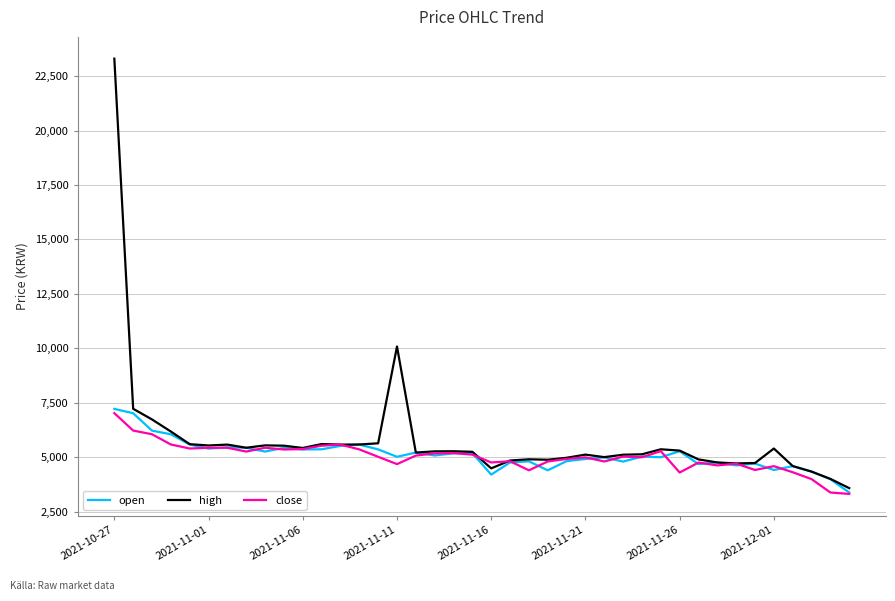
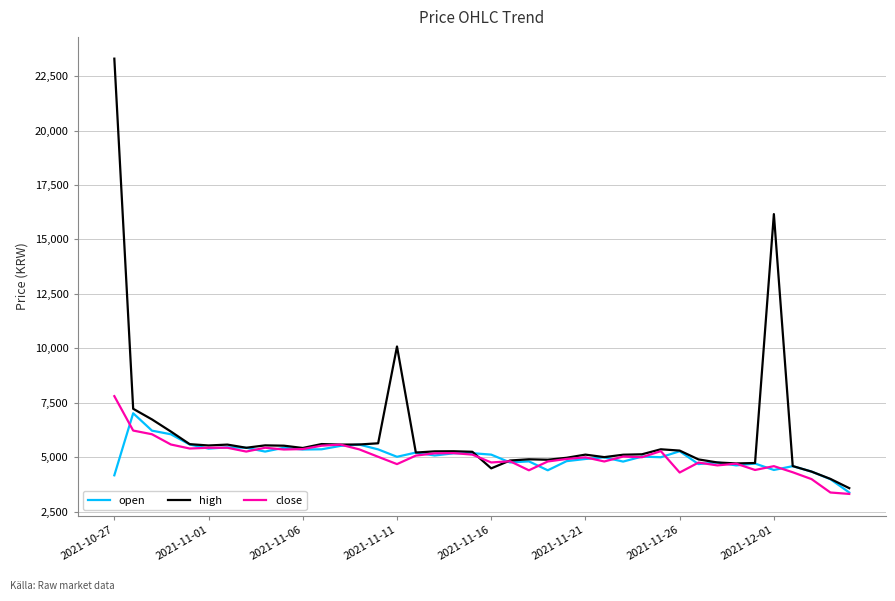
open, 2021-10-27: 7,200 -> 4,200
close, 2021-10-27: 7,000 -> 7,800
open, 2021-11-16: 4,200 -> 5,100
high, 2021-12-01: 5,400 -> 16,200
